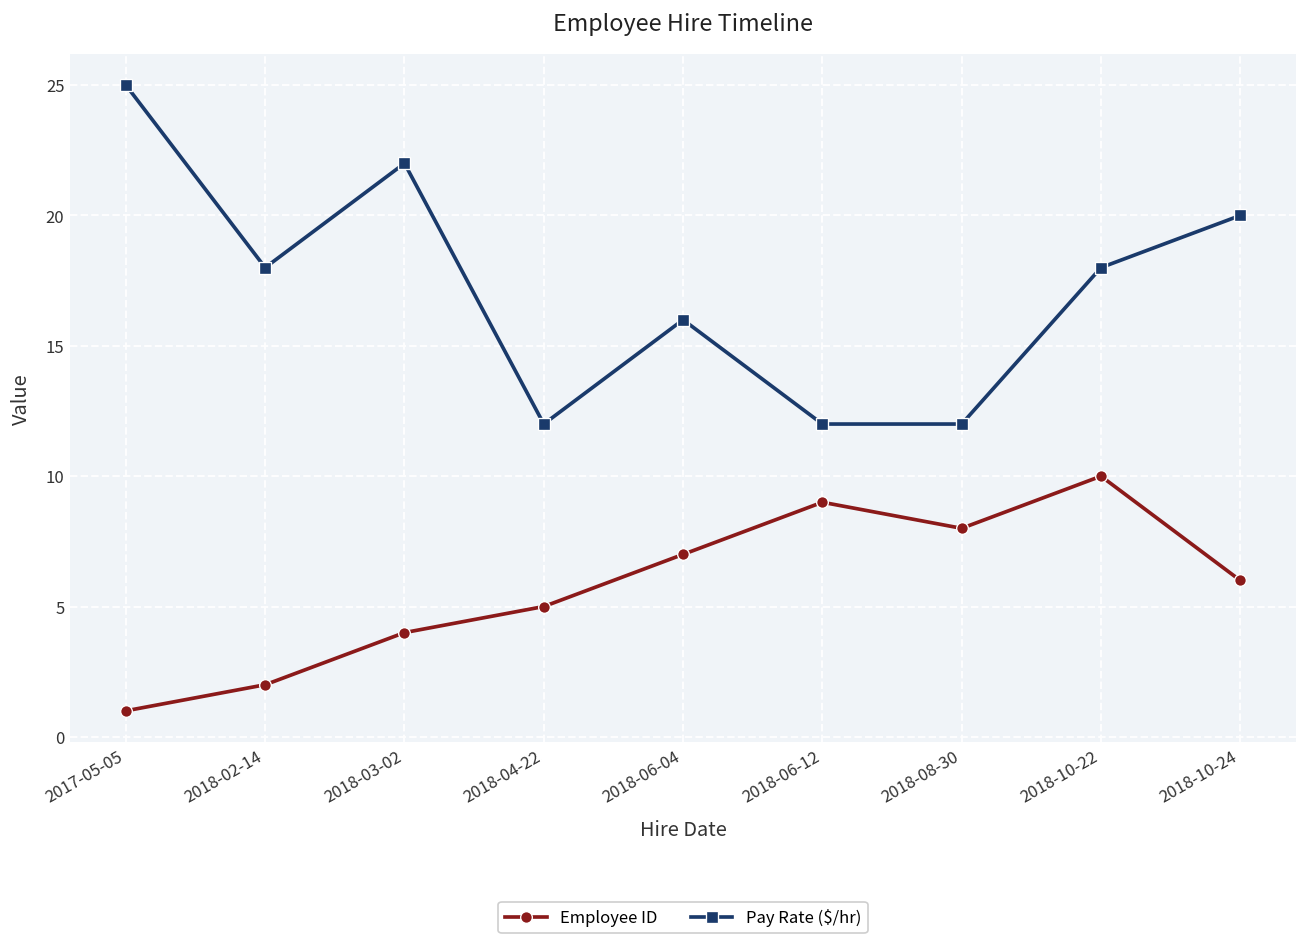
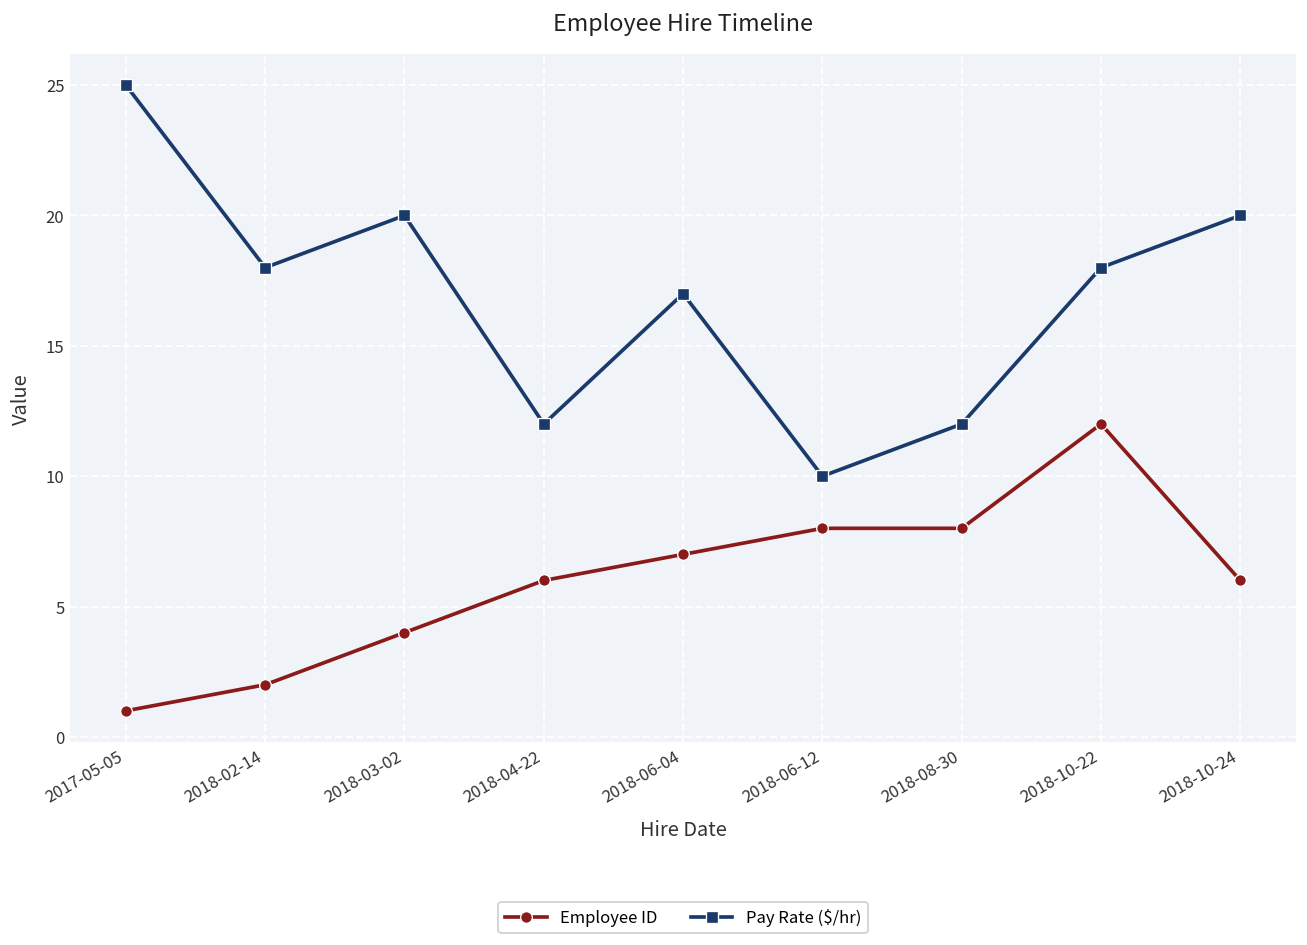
Pay Rate ($/hr), 2018-03-02: 22 -> 20
Employee ID, 2018-04-22: 5 -> 6
Pay Rate ($/hr), 2018-06-04: 16 -> 17
Employee ID, 2018-06-12: 9 -> 8
Pay Rate ($/hr), 2018-06-12: 12 -> 10
Employee ID, 2018-10-22: 10 -> 12
